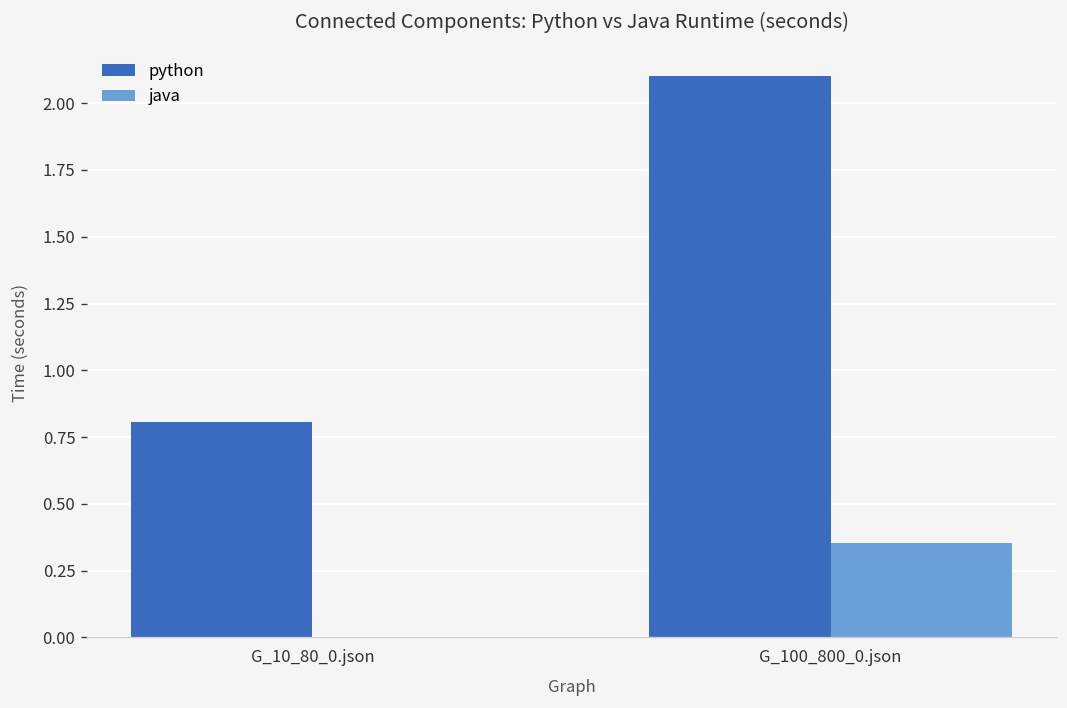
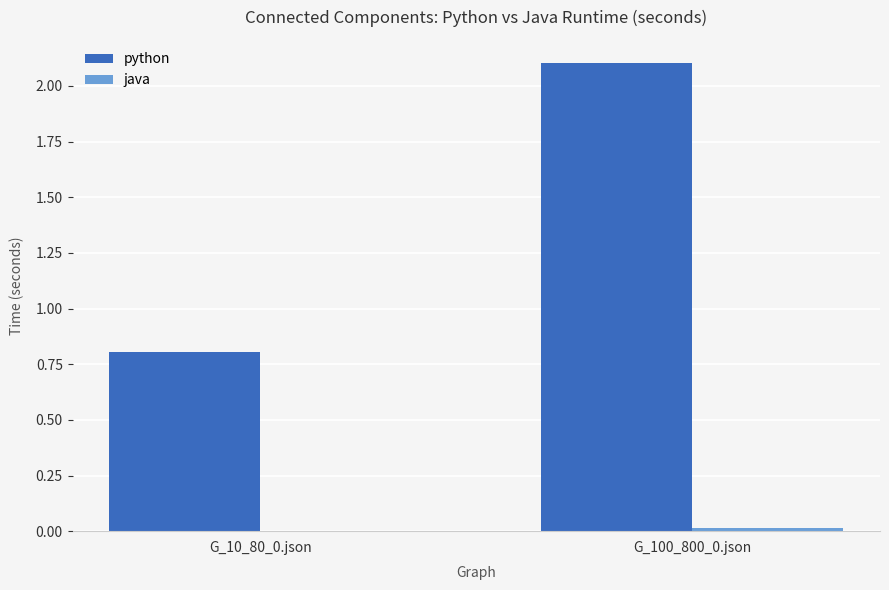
java, G_100_800_0.json: 0.35 -> 0.02
